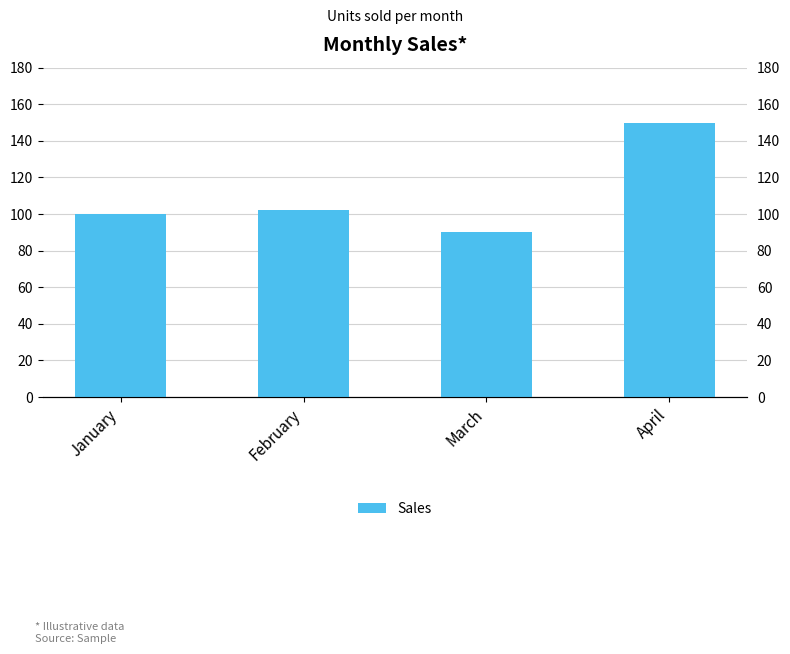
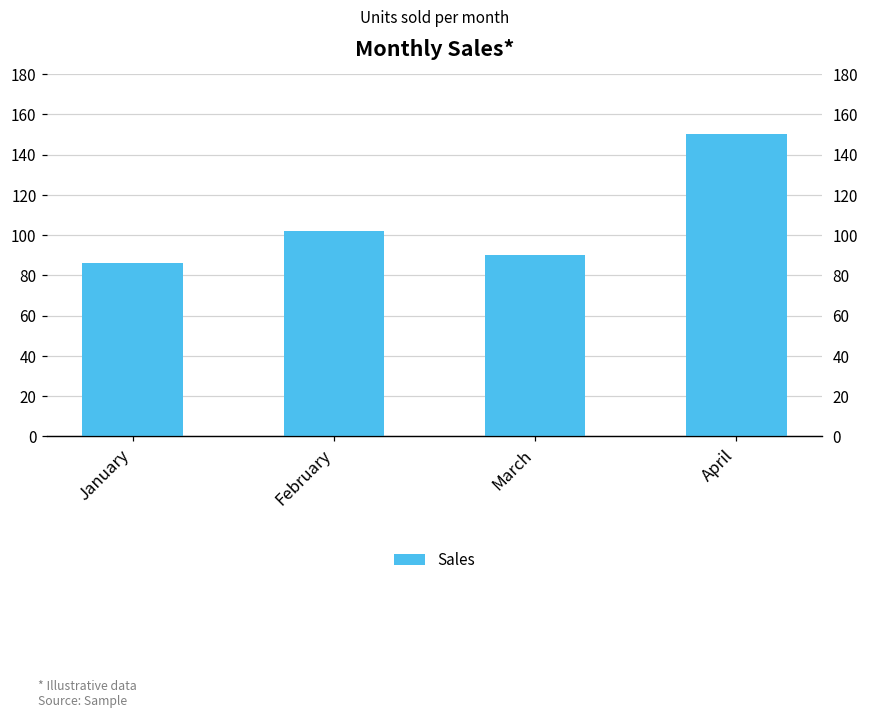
January: 100 -> 86
